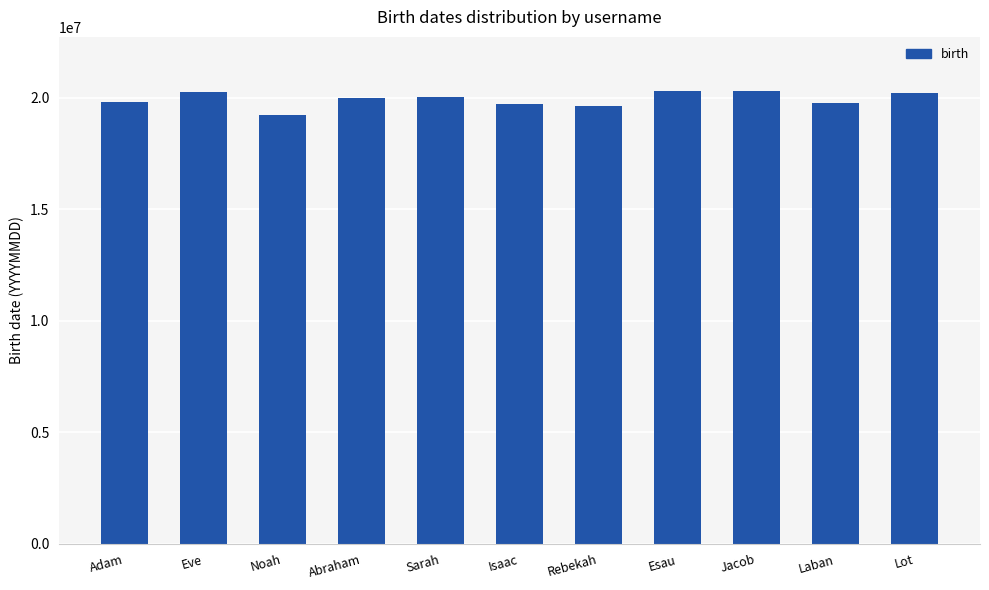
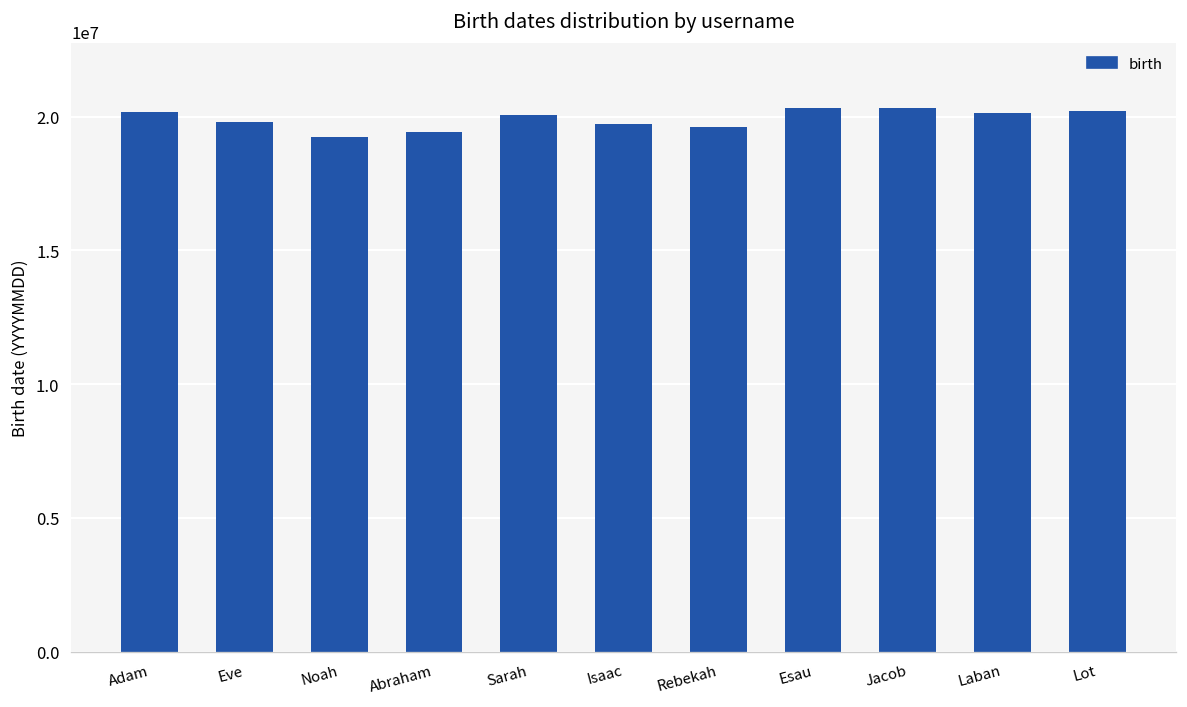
Adam: 19800000 -> 20200000
Eve: 20200000 -> 19800000
Abraham: 20000000 -> 19400000
Laban: 19800000 -> 20100000
